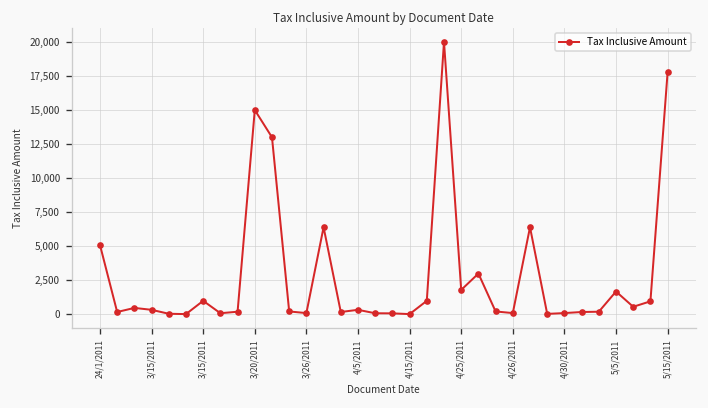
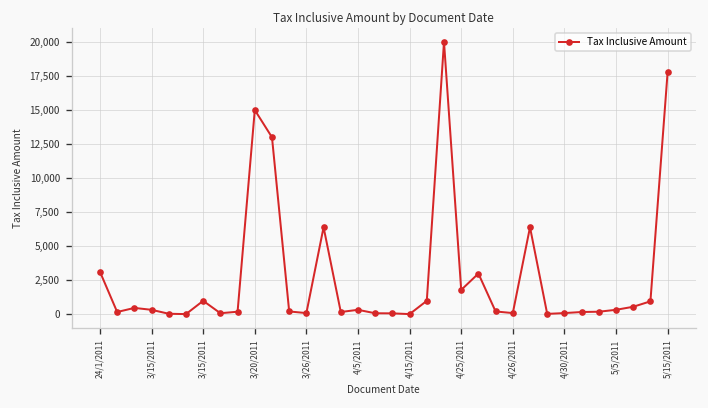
24/1/2011: 5,100 -> 3,100
5/5/2011: 1,700 -> 300
